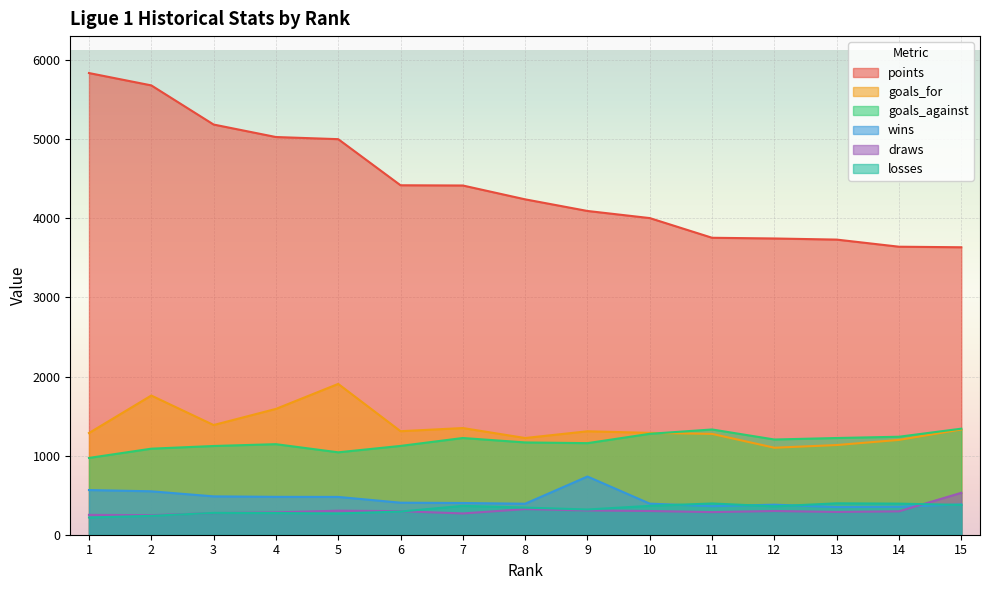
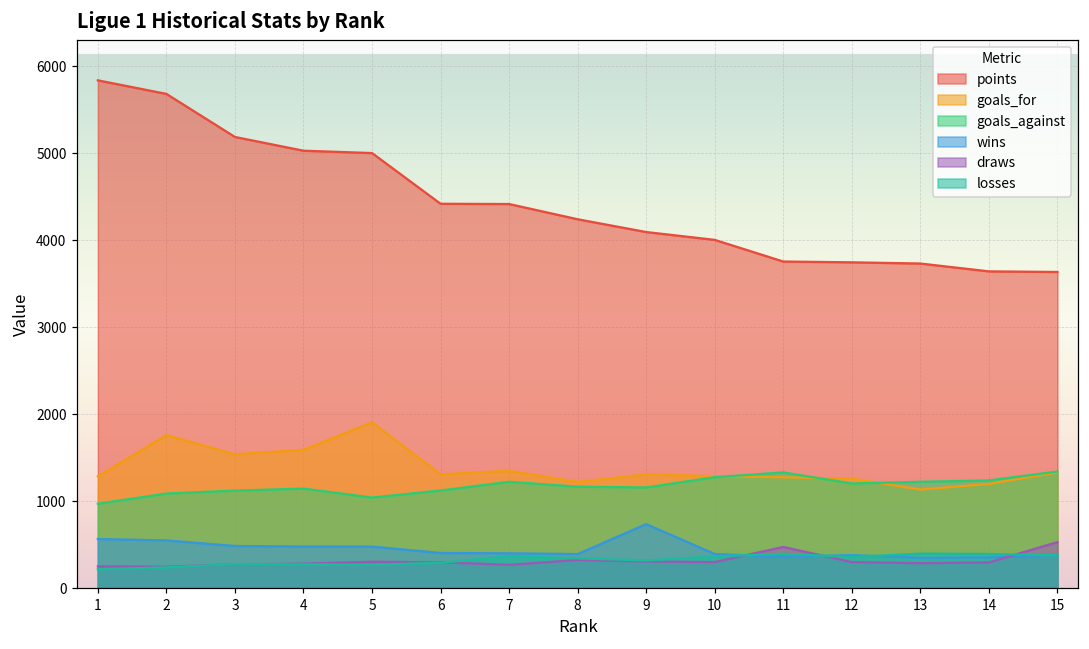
goals_for, 3: 1400 -> 1500
draws, 11: 300 -> 500
goals_for, 12: 1100 -> 1300
